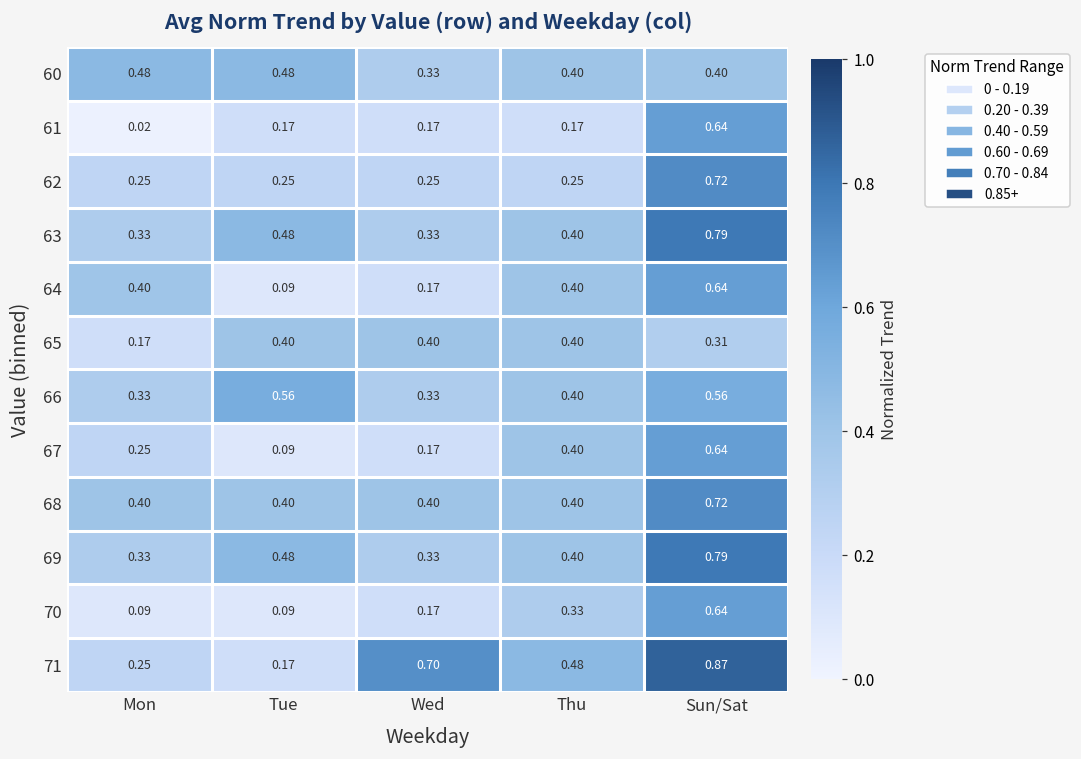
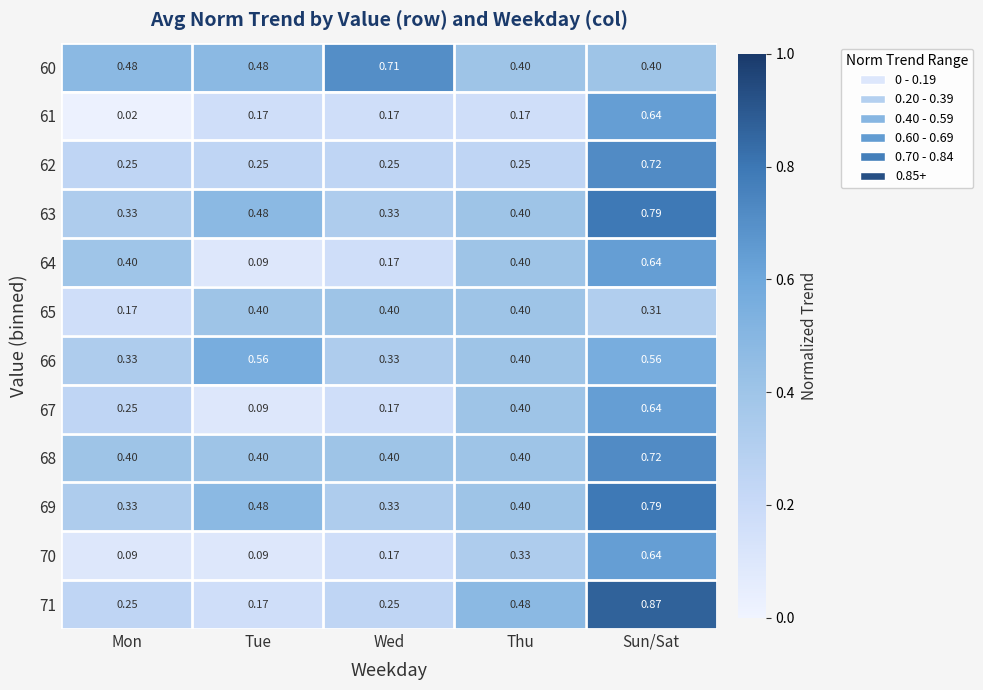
60, Wed: 0.33 -> 0.71
71, Wed: 0.70 -> 0.25
